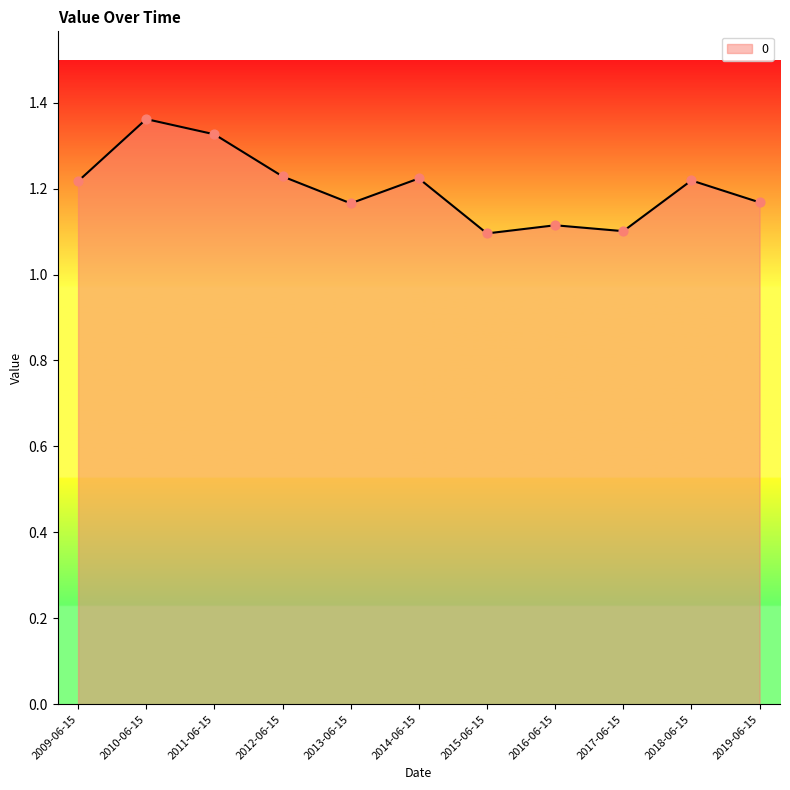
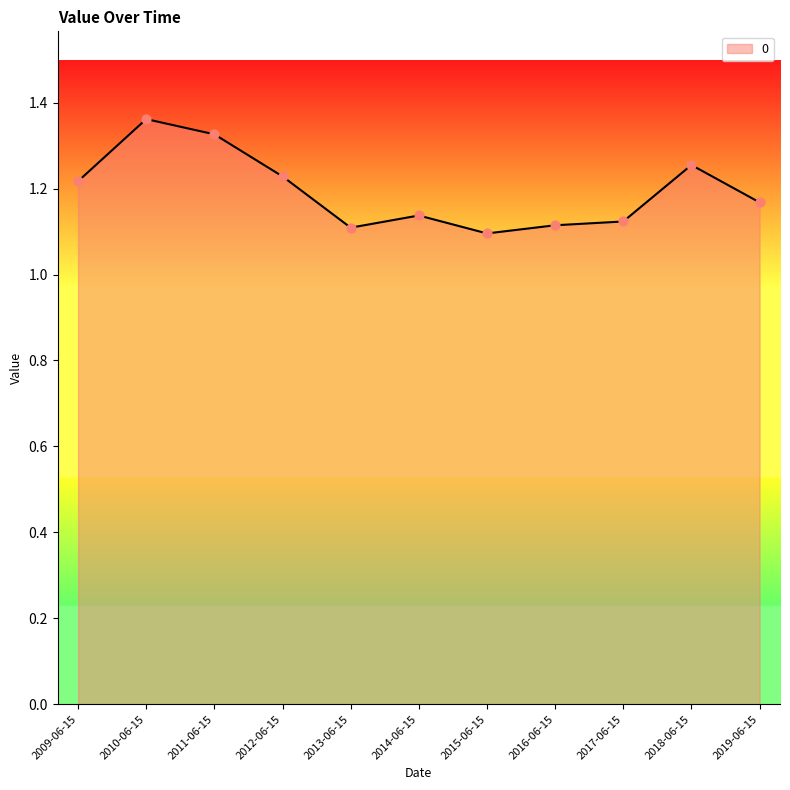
2013-06-15: 1.17 -> 1.11
2014-06-15: 1.22 -> 1.14
2017-06-15: 1.10 -> 1.12
2018-06-15: 1.22 -> 1.25
